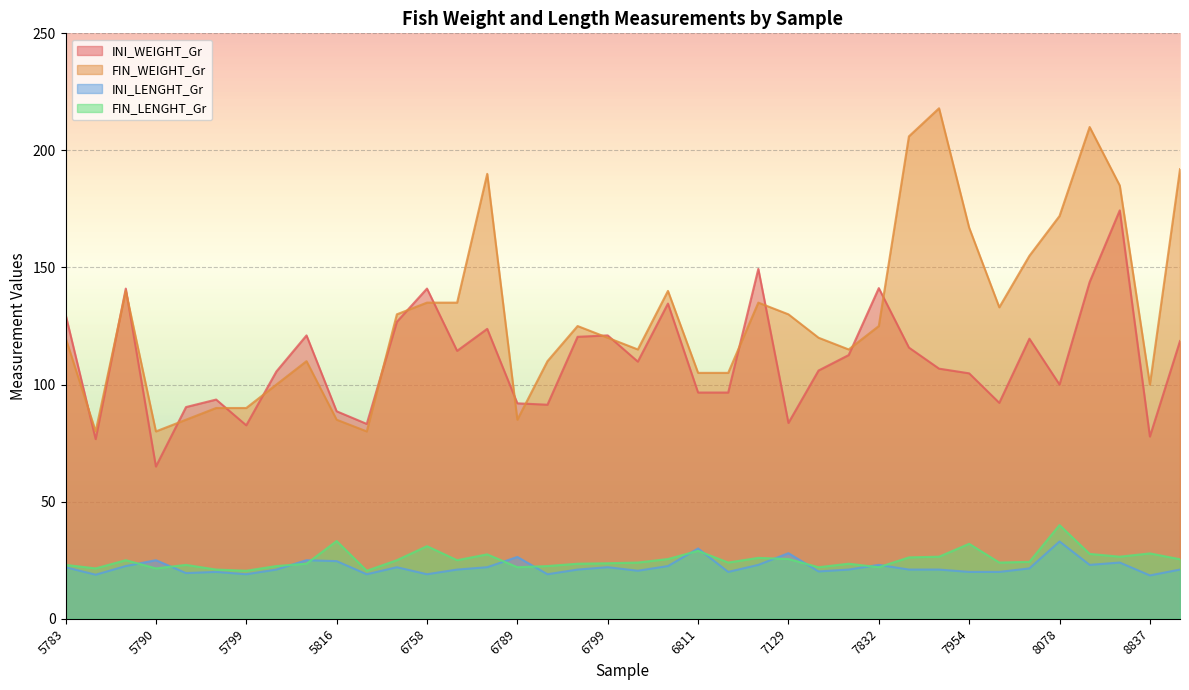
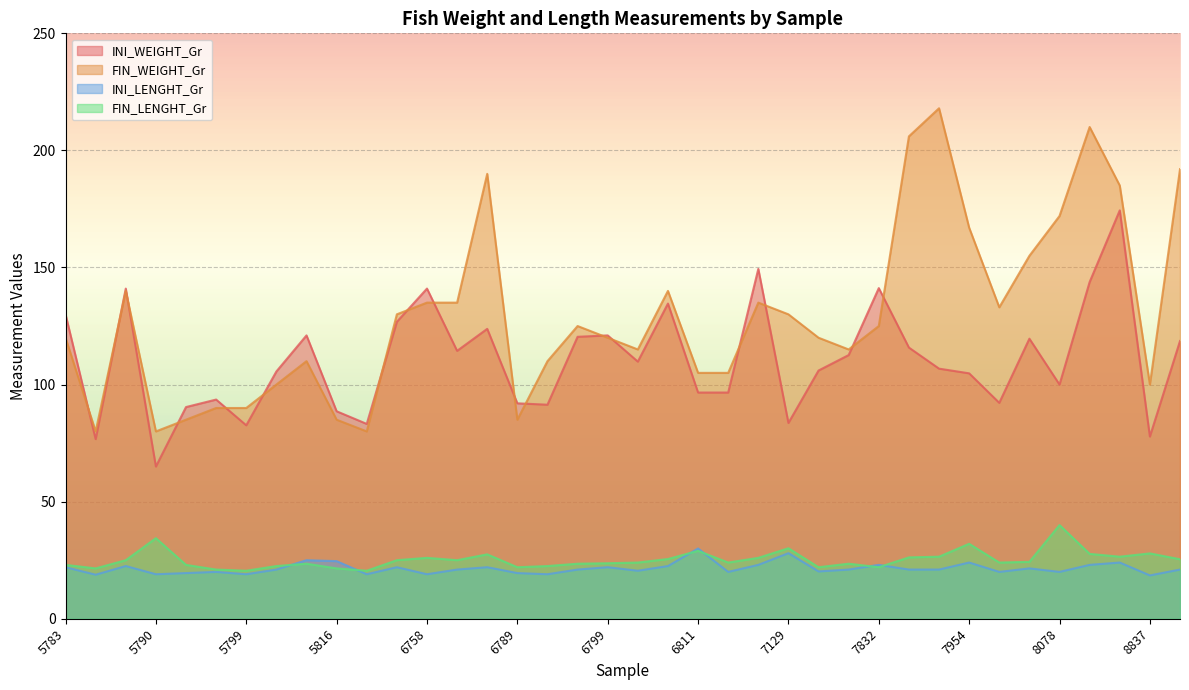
INI_LENGHT_Gr, 5790: 25 -> 19
FIN_LENGHT_Gr, 5790: 22 -> 34
FIN_LENGHT_Gr, 5816: 33 -> 22
FIN_LENGHT_Gr, 6758: 31 -> 26
INI_LENGHT_Gr, 6789: 26 -> 20
FIN_LENGHT_Gr, 7129: 26 -> 30
INI_LENGHT_Gr, 7954: 20 -> 24
INI_LENGHT_Gr, 8078: 33 -> 20
